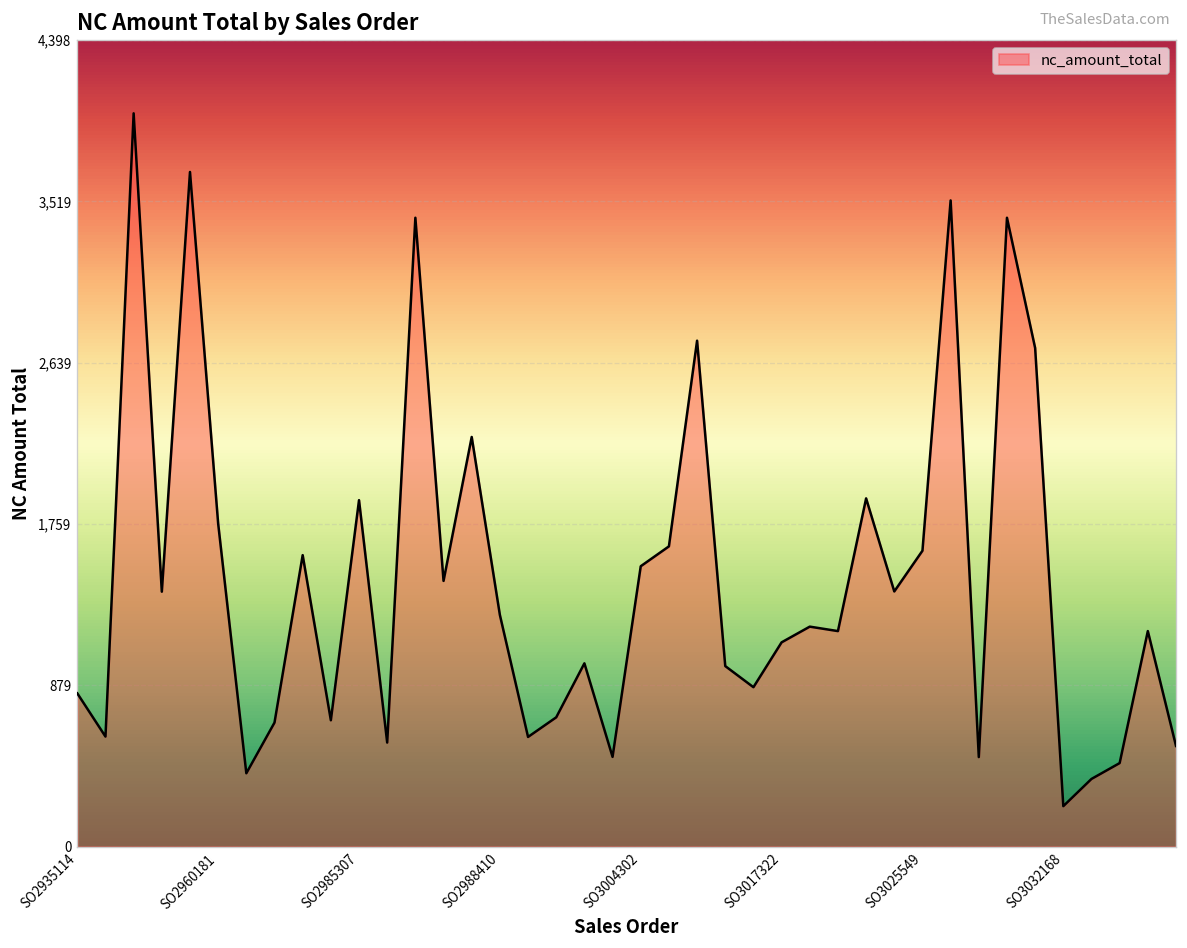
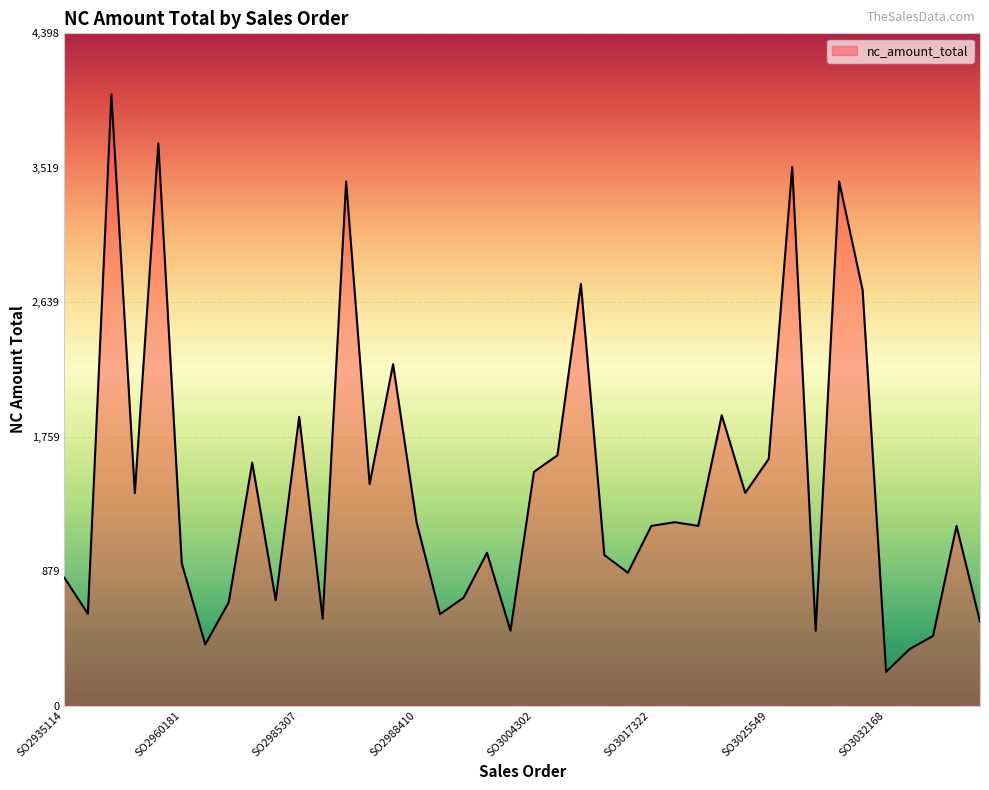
SO2960181: 1,760 -> 930
SO2988410: 1,260 -> 1,200
SO3017322: 1,110 -> 1,180
